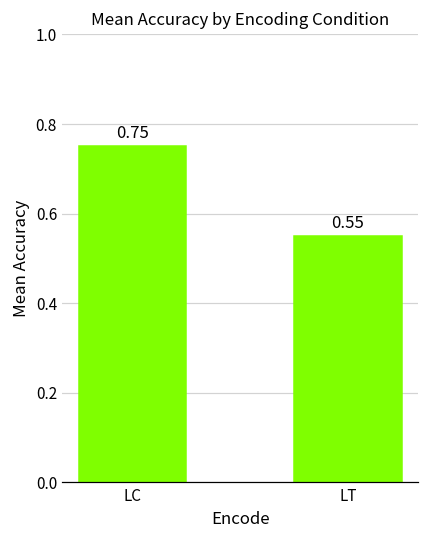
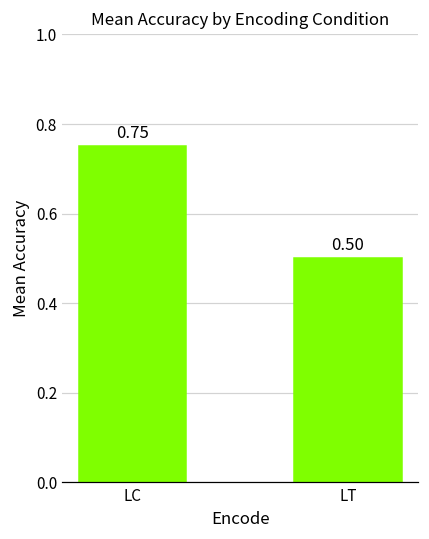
LT: 0.55 -> 0.50
